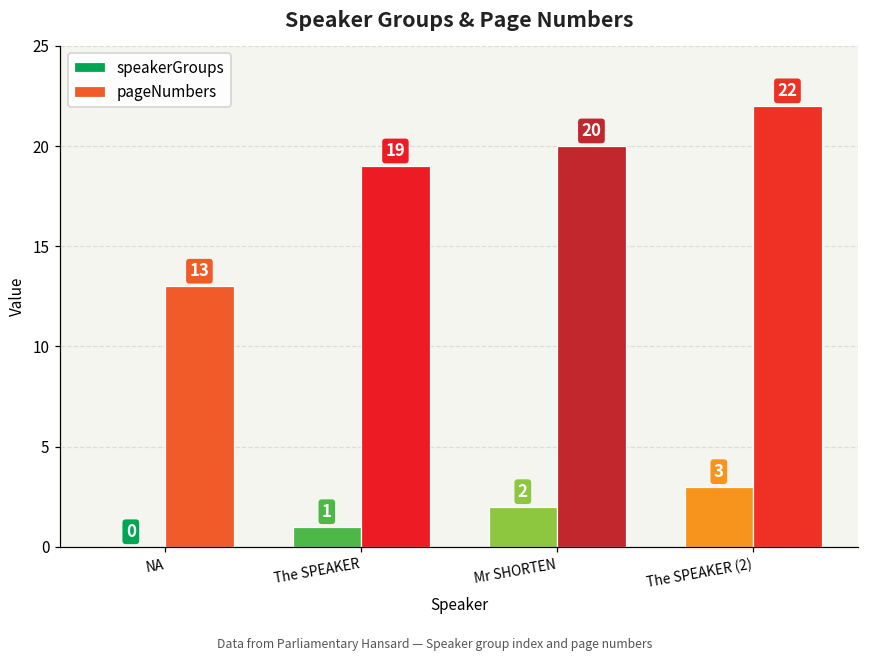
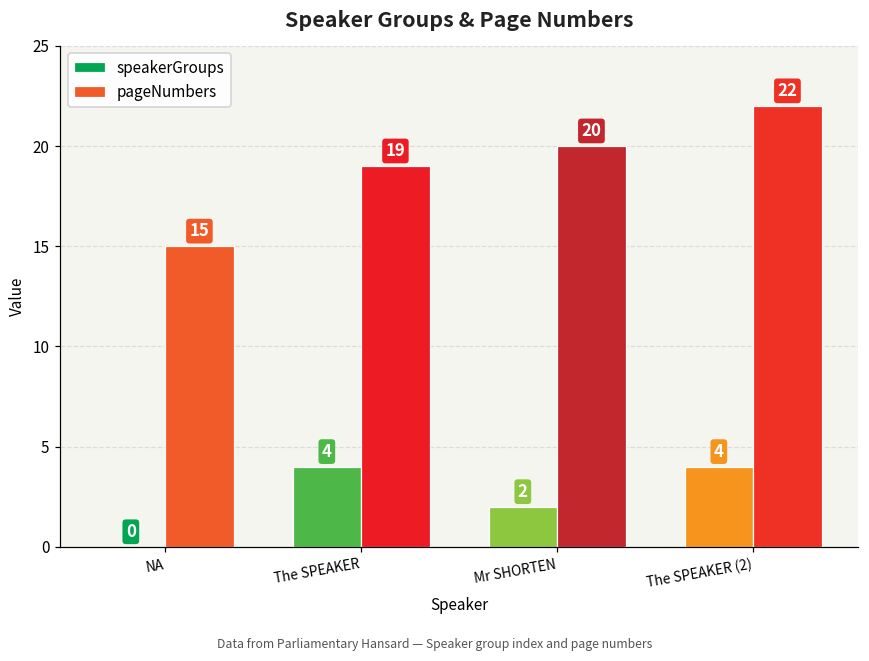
pageNumbers, NA: 13 -> 15
speakerGroups, The SPEAKER: 1 -> 4
speakerGroups, The SPEAKER (2): 3 -> 4
